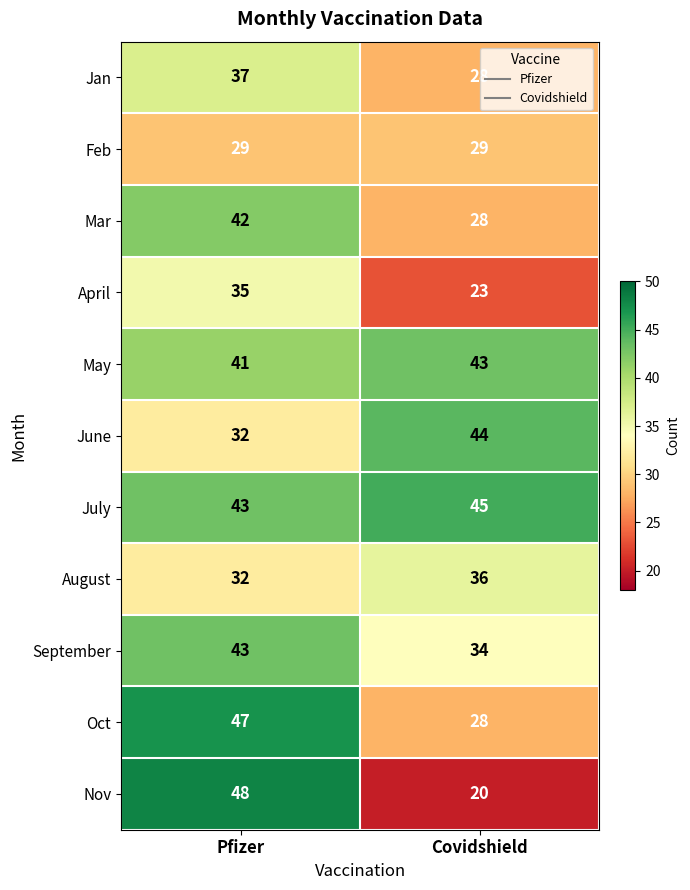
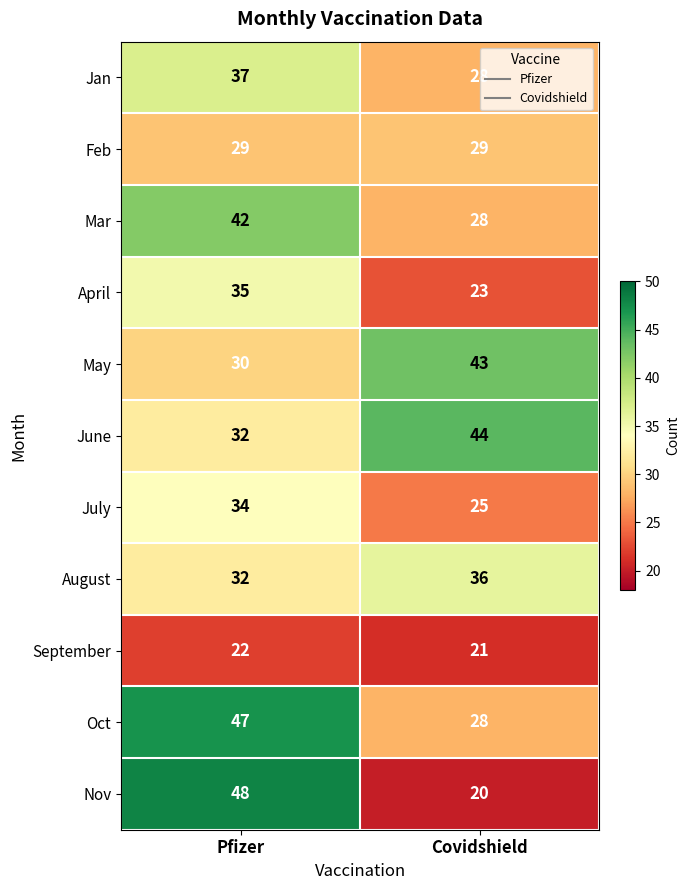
May, Pfizer: 41 -> 30
July, Pfizer: 43 -> 34
July, Covidshield: 45 -> 25
September, Pfizer: 43 -> 22
September, Covidshield: 34 -> 21
